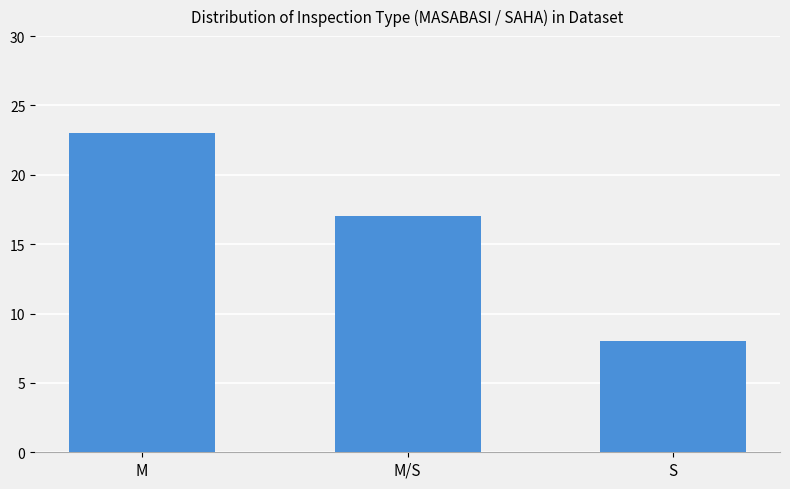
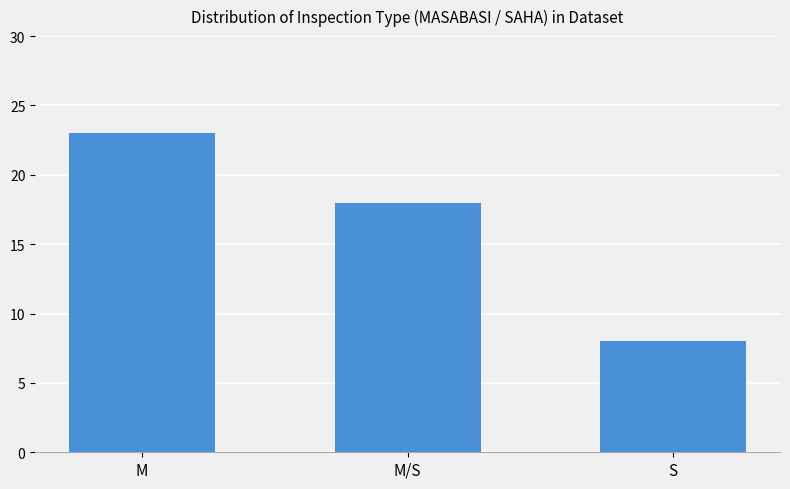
M/S: 17 -> 18
